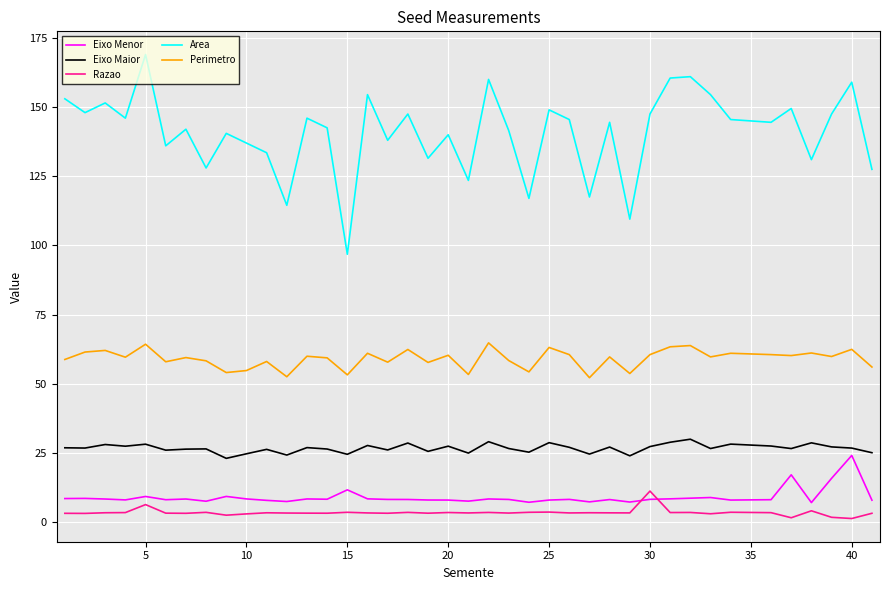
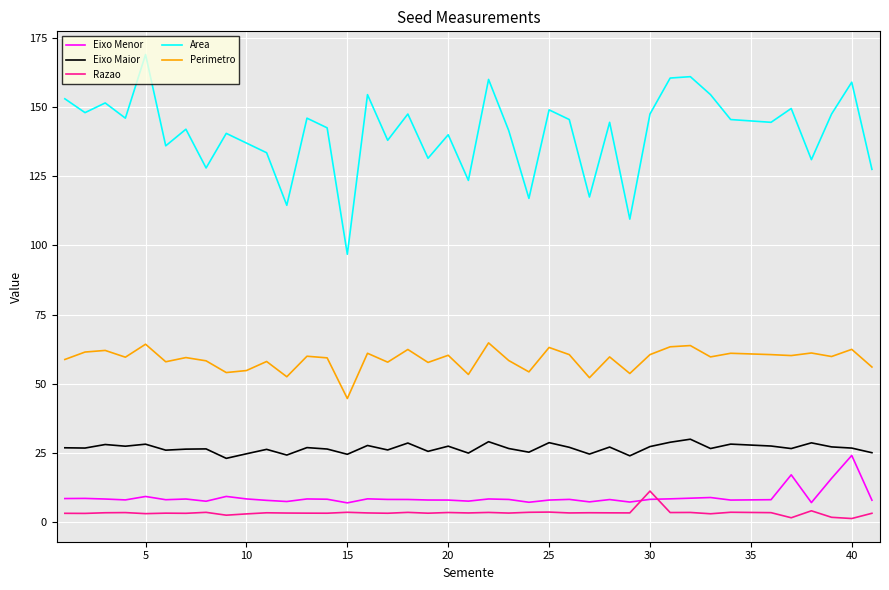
Razao, 5: 6 -> 3
Eixo Menor, 15: 12 -> 7
Perimetro, 15: 53 -> 45
